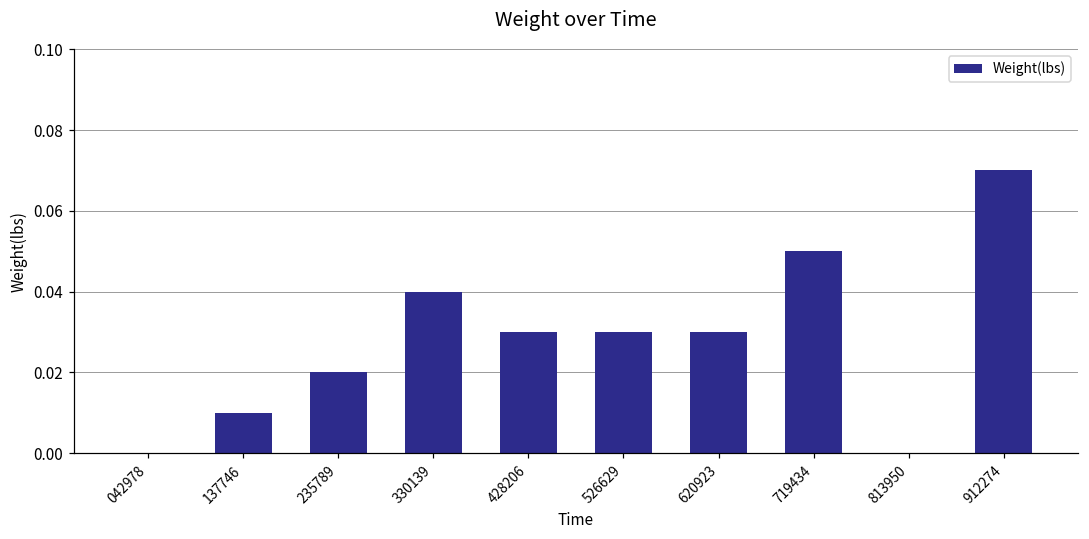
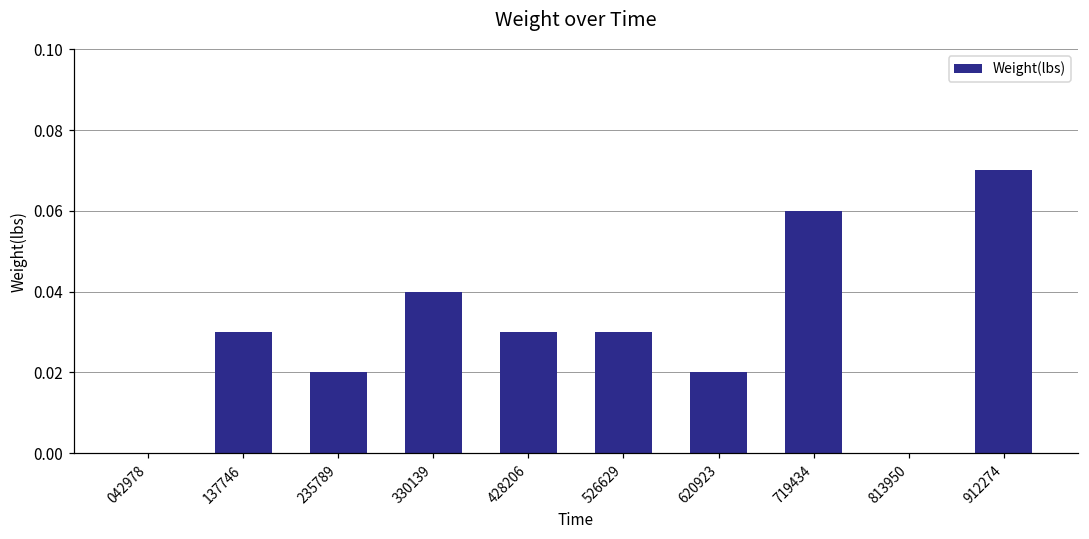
137746: 0.01 -> 0.03
620923: 0.03 -> 0.02
719434: 0.05 -> 0.06
